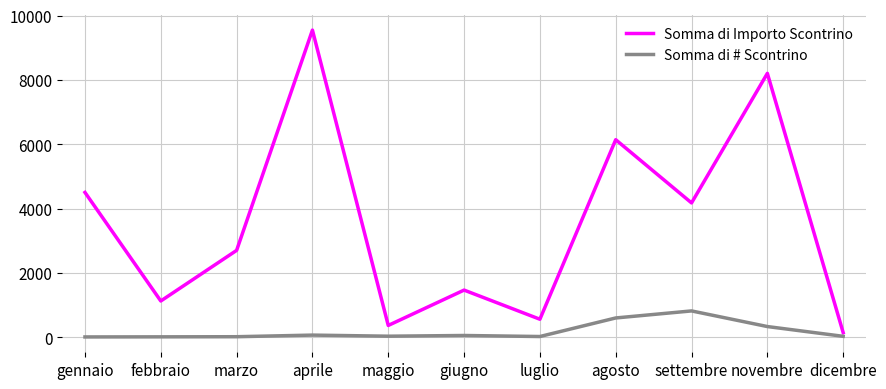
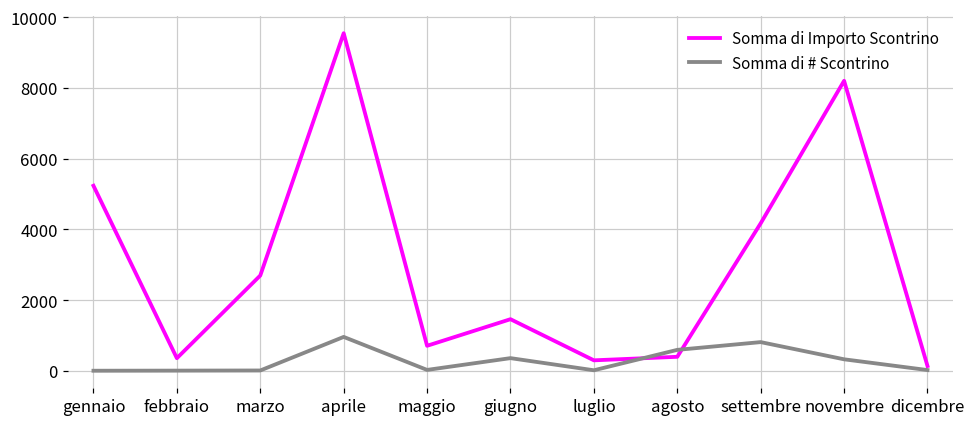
Somma di Importo Scontrino, gennaio: 4500 -> 5200
Somma di Importo Scontrino, febbraio: 1100 -> 400
Somma di # Scontrino, aprile: 100 -> 1000
Somma di Importo Scontrino, maggio: 400 -> 700
Somma di # Scontrino, giugno: 100 -> 400
Somma di Importo Scontrino, luglio: 600 -> 300
Somma di Importo Scontrino, agosto: 6100 -> 400
